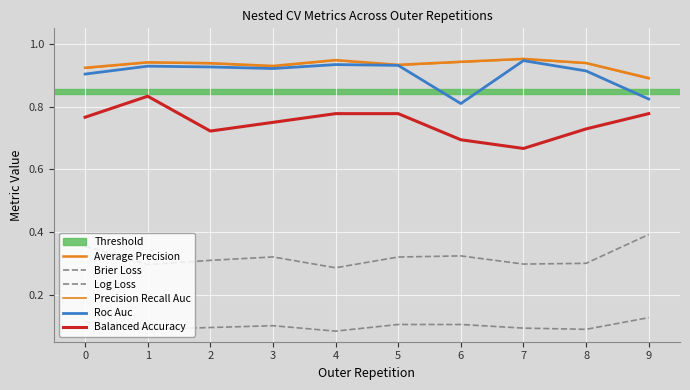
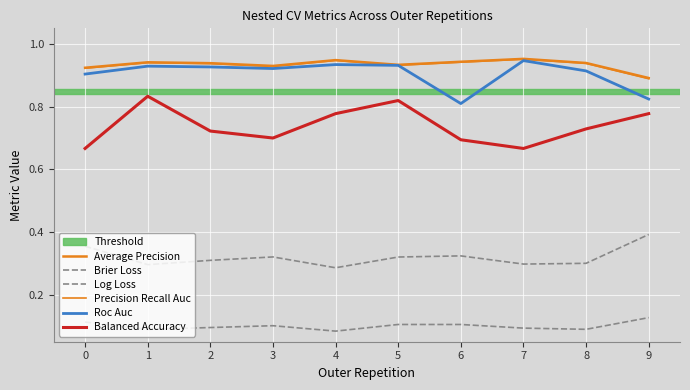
Balanced Accuracy, 0: 0.77 -> 0.67
Balanced Accuracy, 3: 0.75 -> 0.70
Balanced Accuracy, 5: 0.78 -> 0.82
